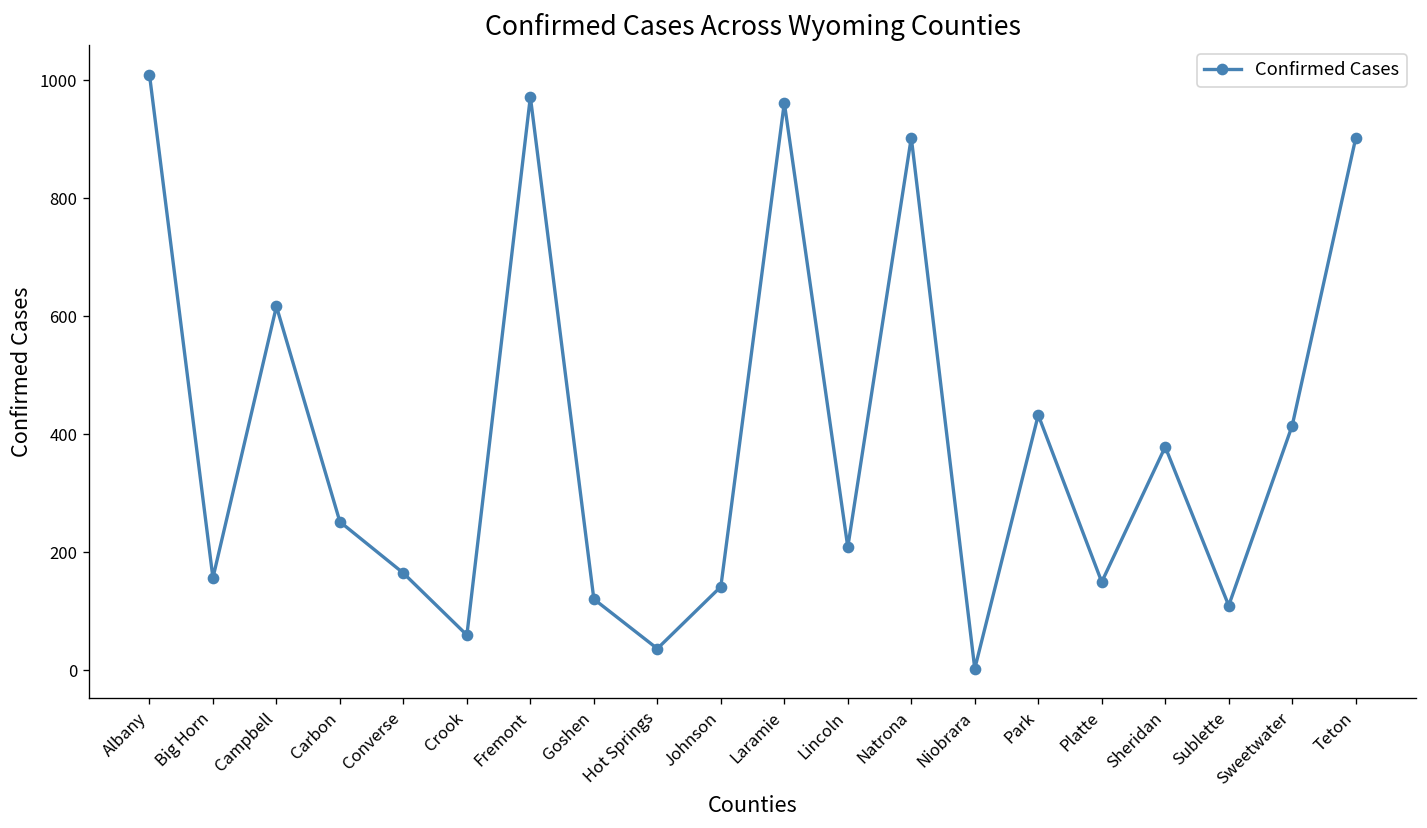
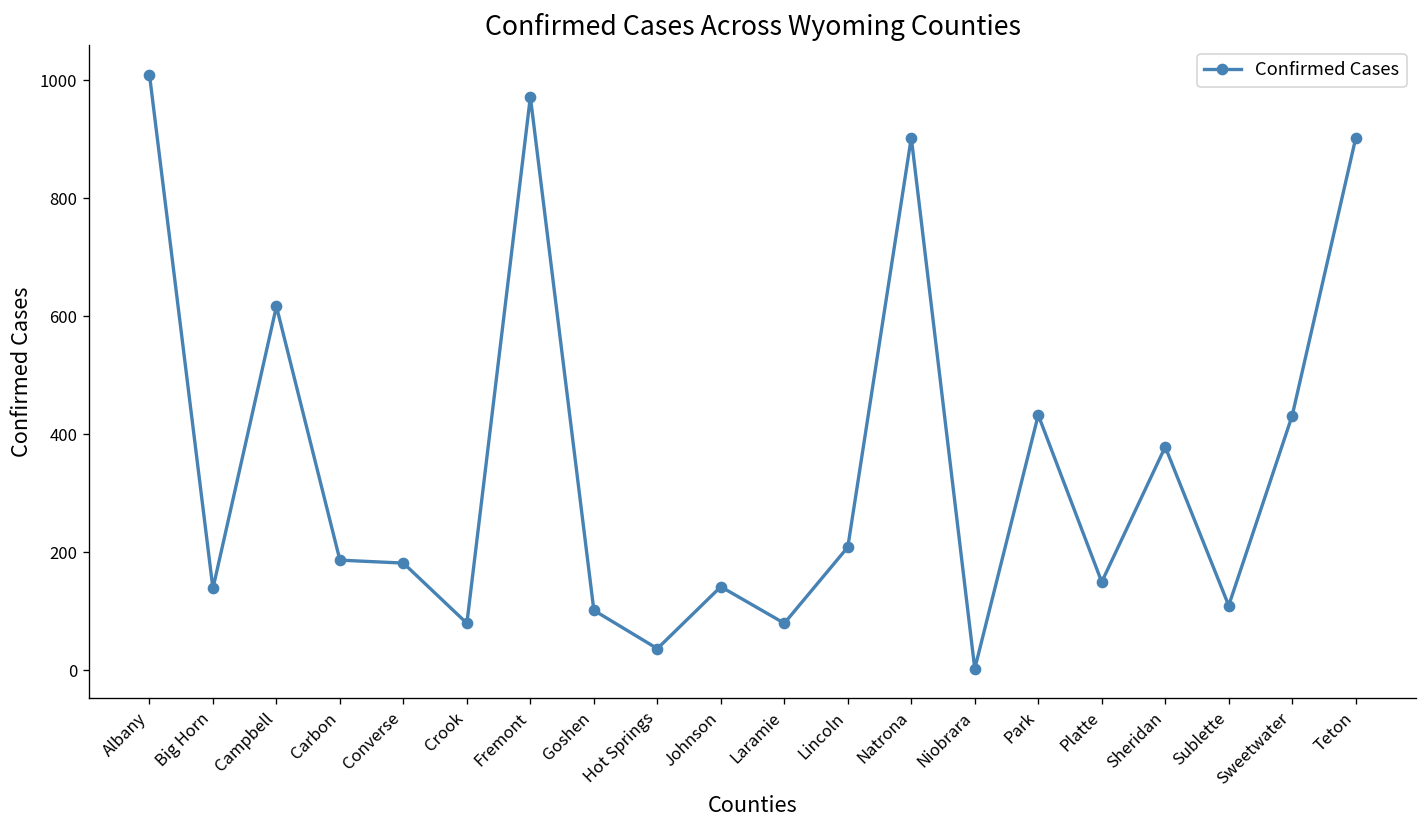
Big Horn: 160 -> 140
Carbon: 250 -> 190
Converse: 170 -> 180
Crook: 60 -> 80
Goshen: 120 -> 100
Laramie: 960 -> 80
Sweetwater: 420 -> 430
